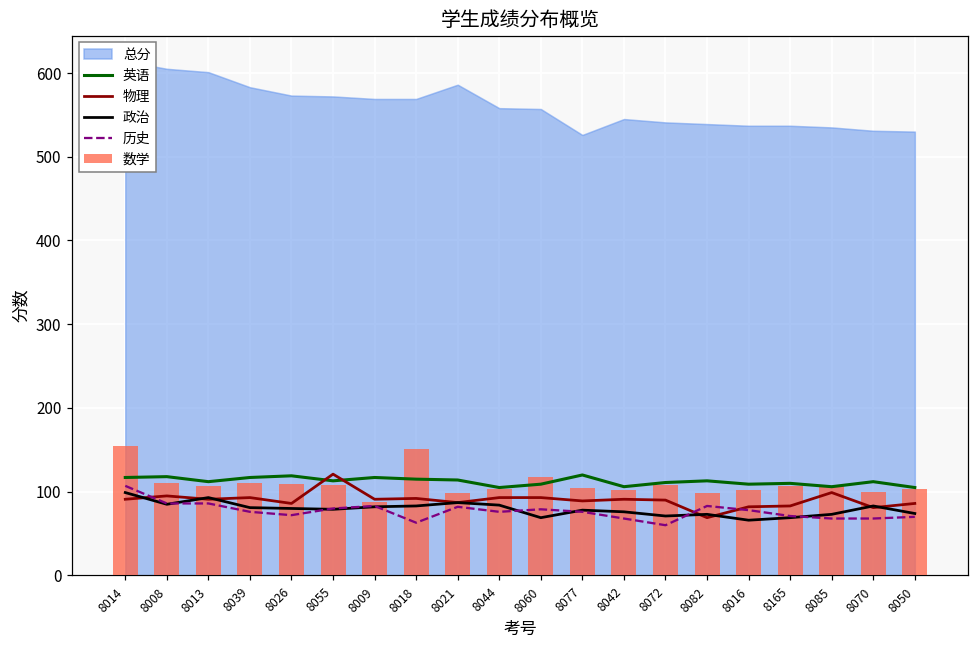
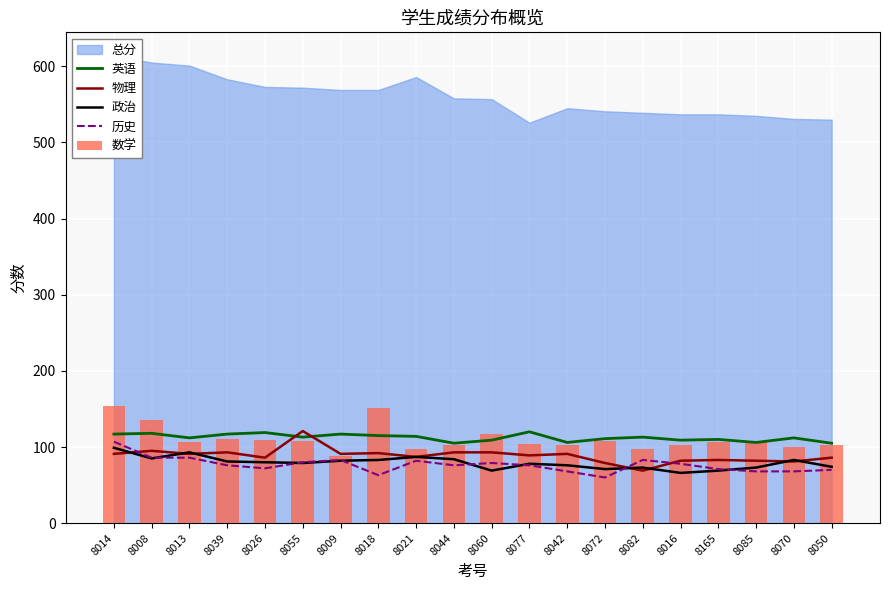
数学, 8008: 110 -> 140
物理, 8072: 90 -> 80
物理, 8085: 100 -> 80
